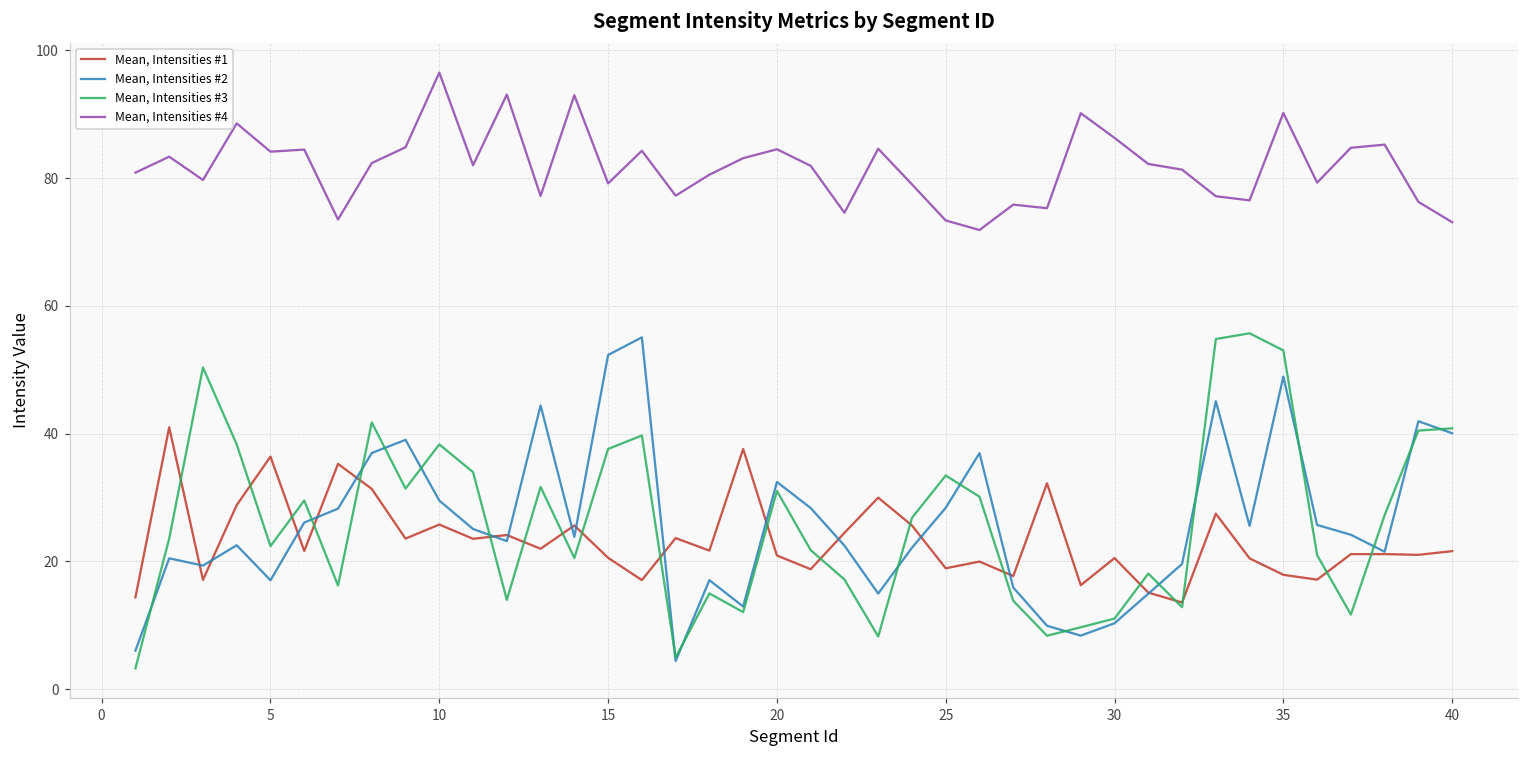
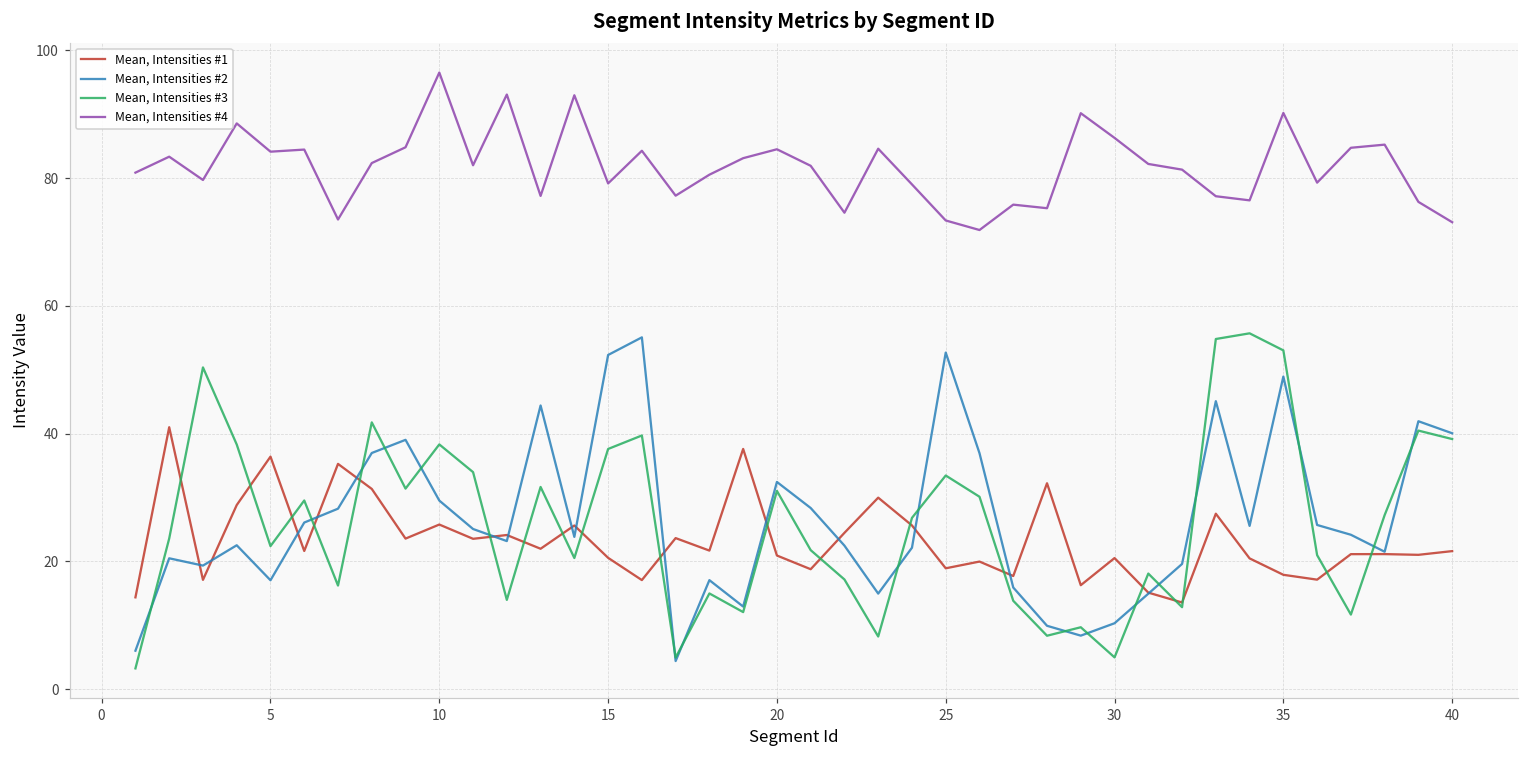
Mean, Intensities #2, 25: 28 -> 53
Mean, Intensities #3, 30: 11 -> 5
Mean, Intensities #3, 40: 41 -> 39
